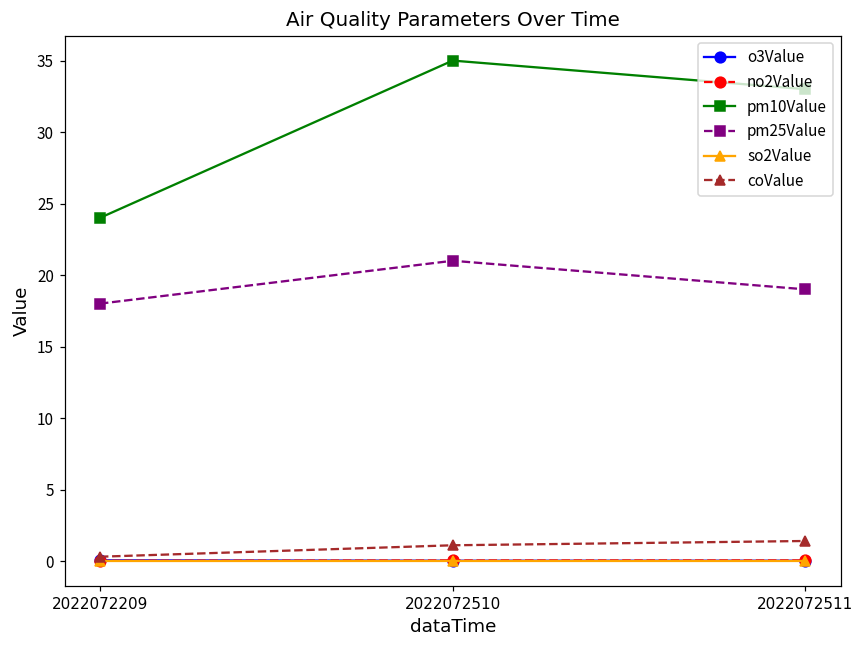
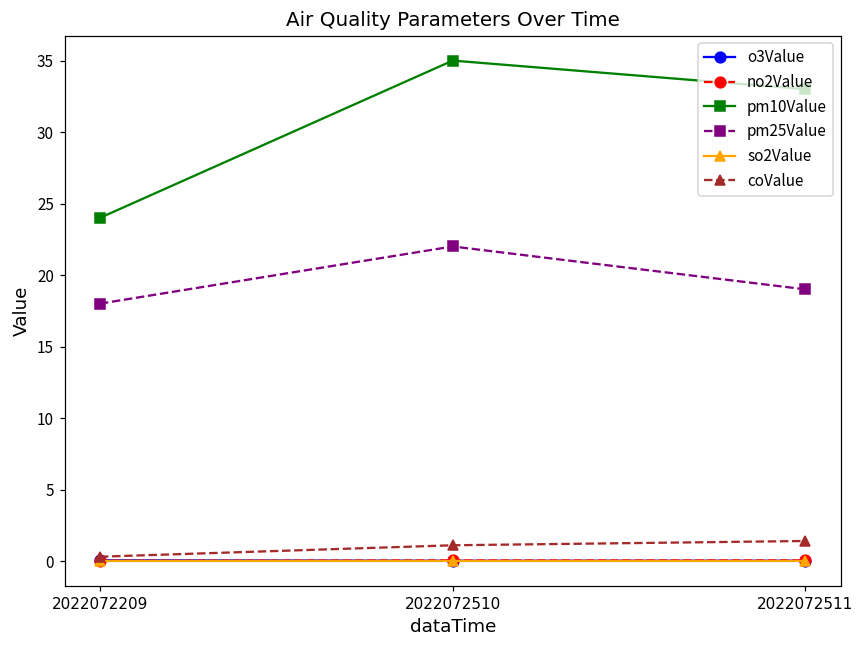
pm25Value, 2022072510: 21 -> 22
